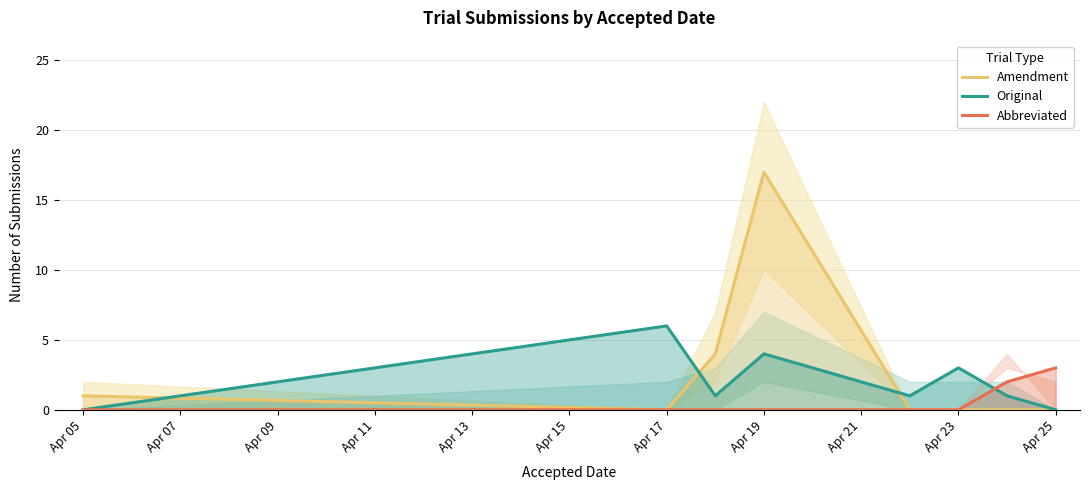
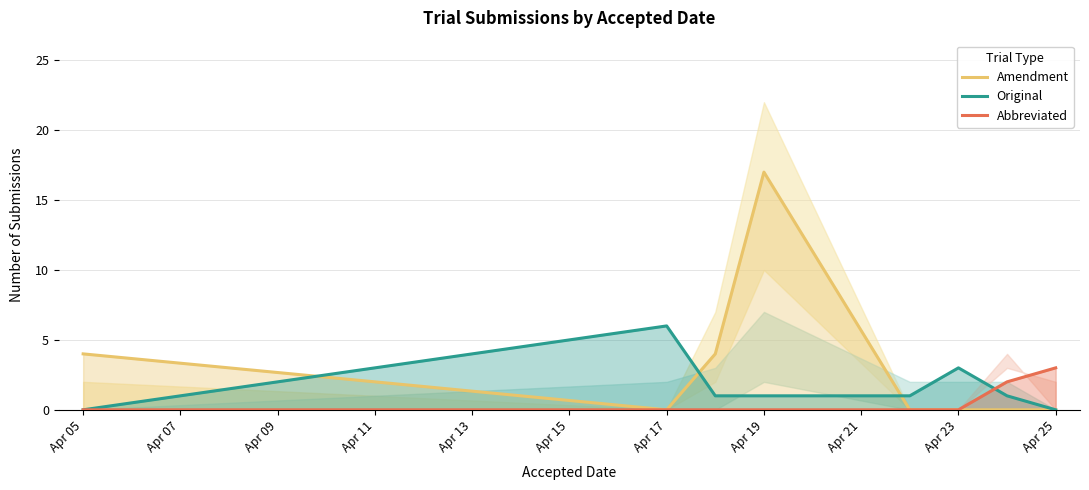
Amendment, Apr 05: 1 -> 4
Original, Apr 19: 4 -> 1
